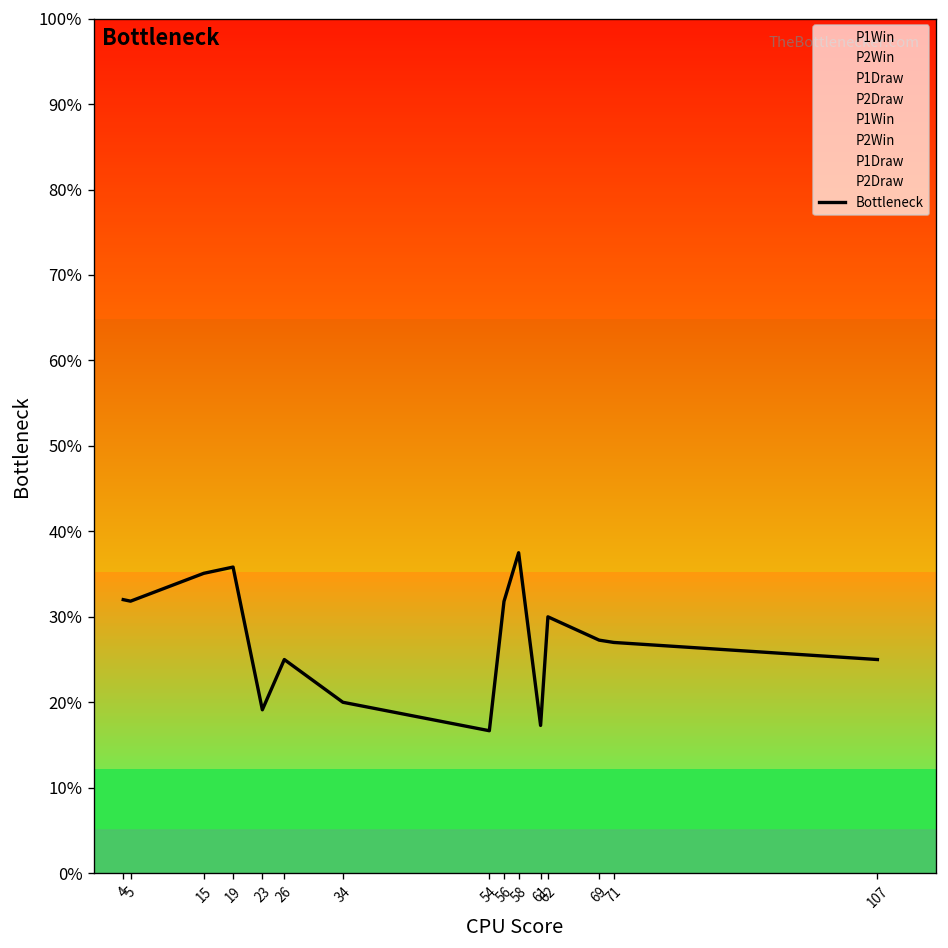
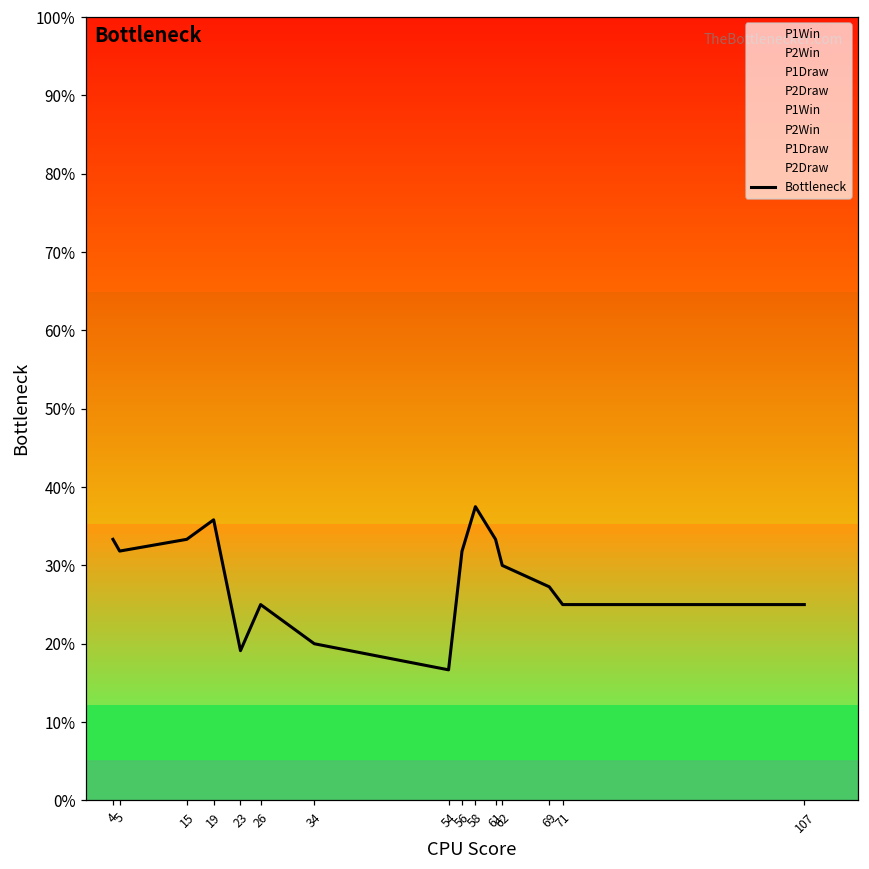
Bottleneck, 4: 32% -> 33%
Bottleneck, 15: 35% -> 33%
Bottleneck, 61: 17% -> 33%
Bottleneck, 71: 27% -> 25%
